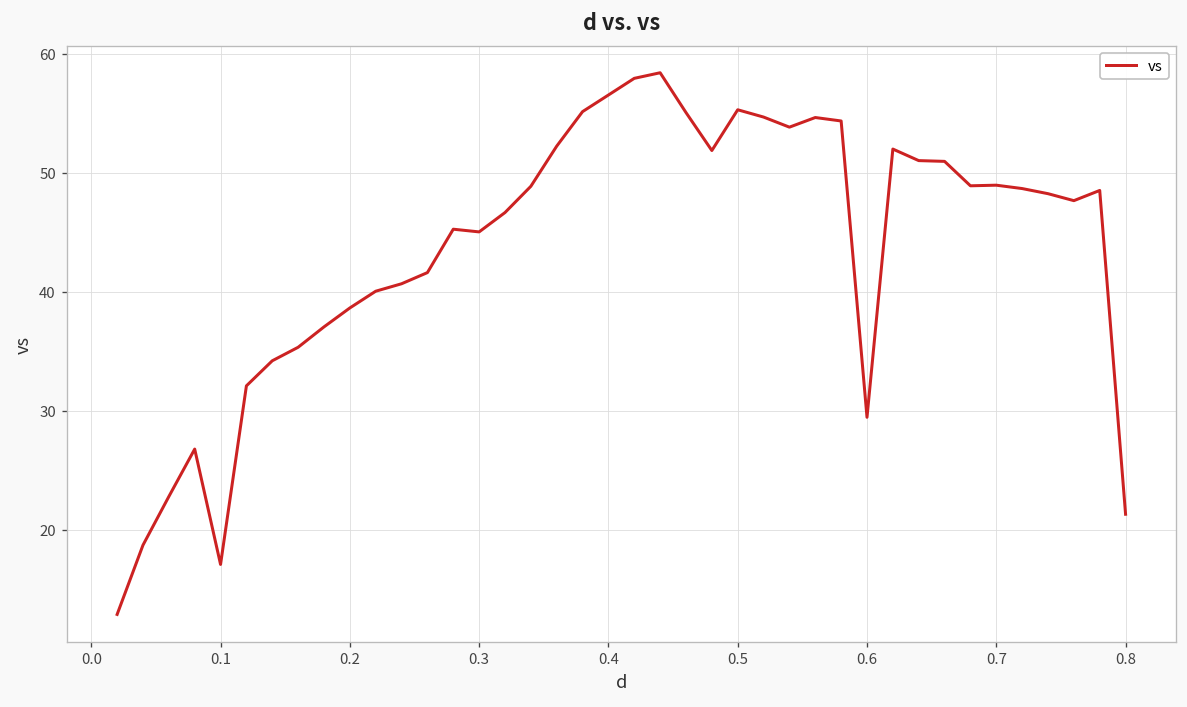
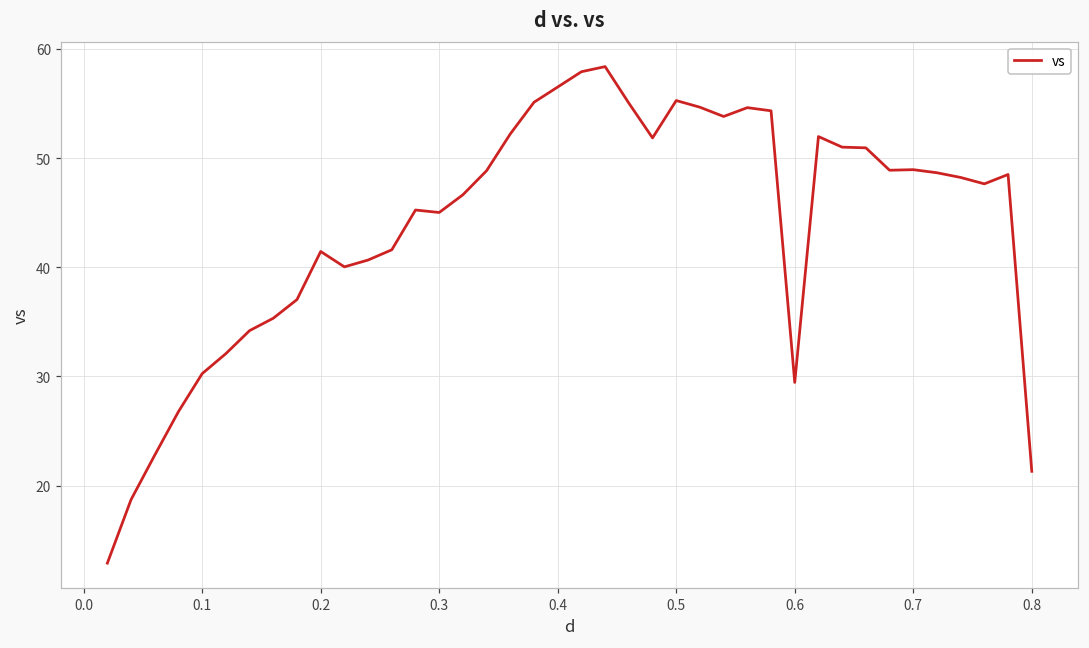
0.1: 17 -> 30
0.2: 39 -> 41
